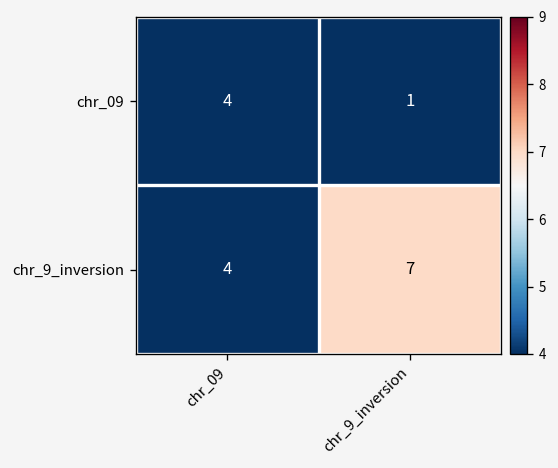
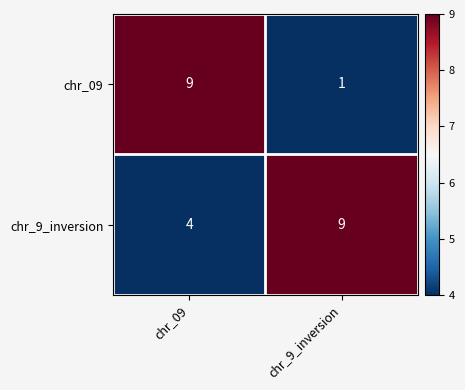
chr_09, chr_09: 4 -> 9
chr_9_inversion, chr_9_inversion: 7 -> 9
